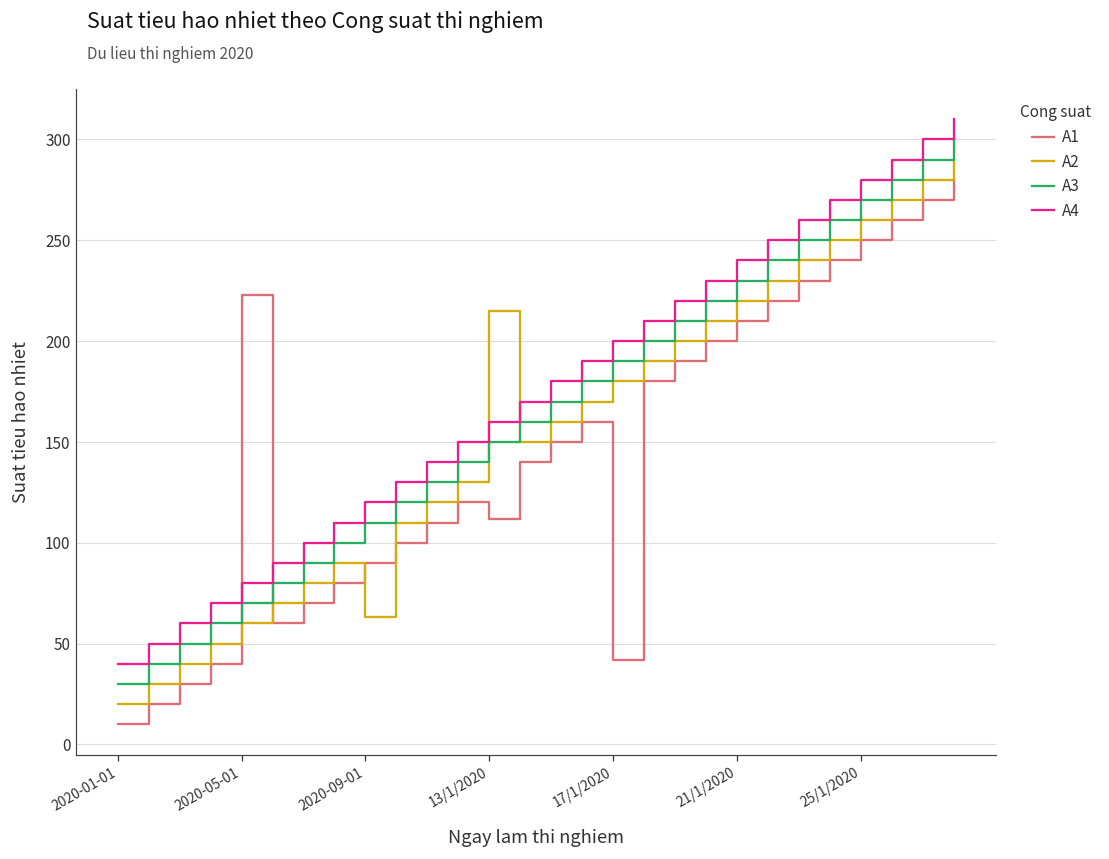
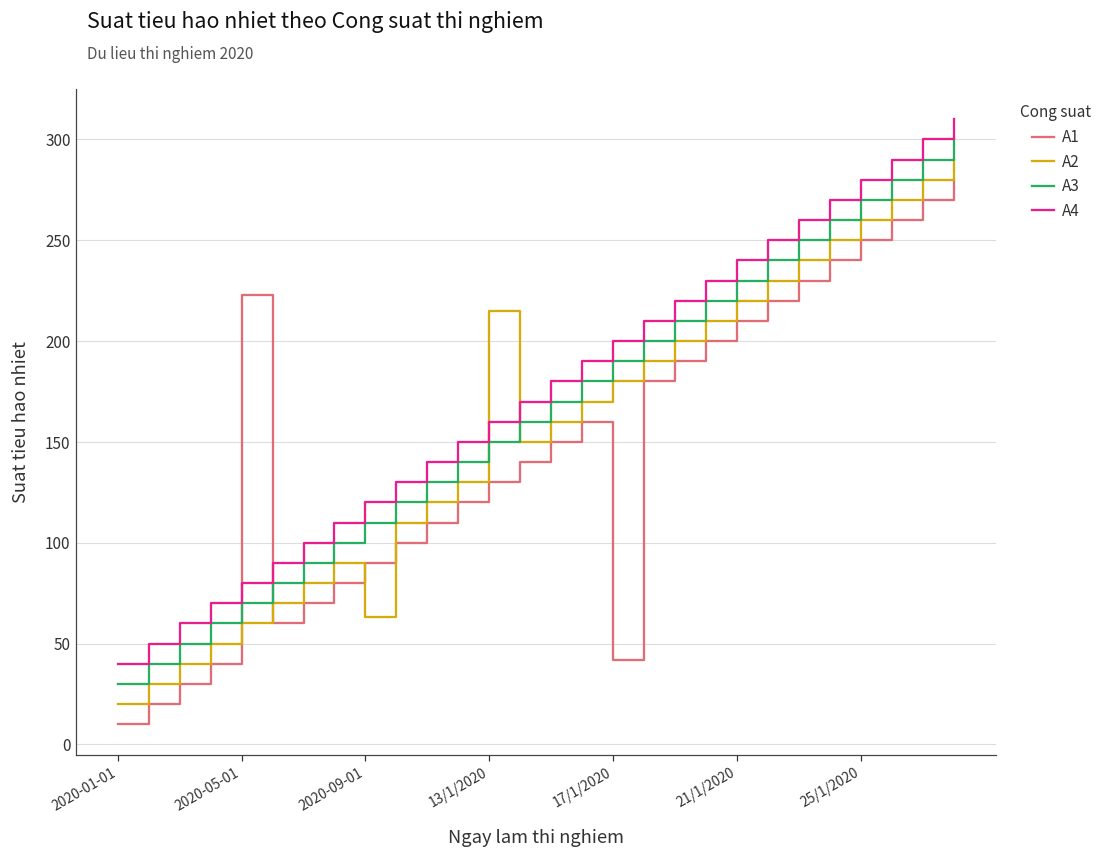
A1, 13/1/2020: 112 -> 130
